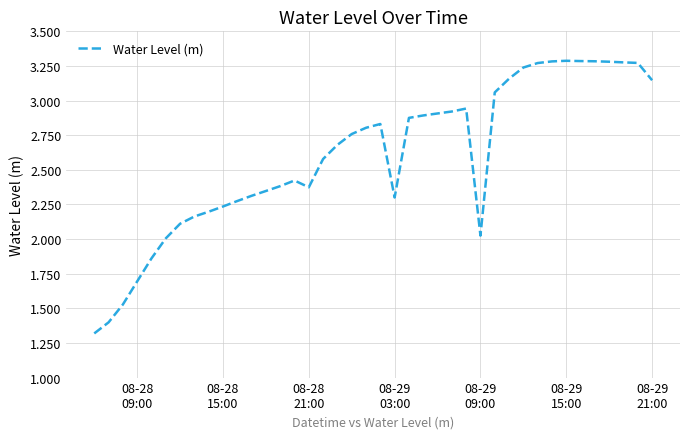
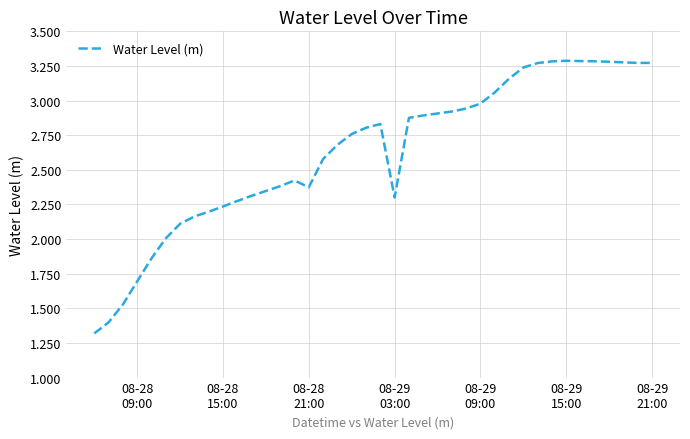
08-29 09:00: 2.03 -> 2.98
08-29 21:00: 3.15 -> 3.27
